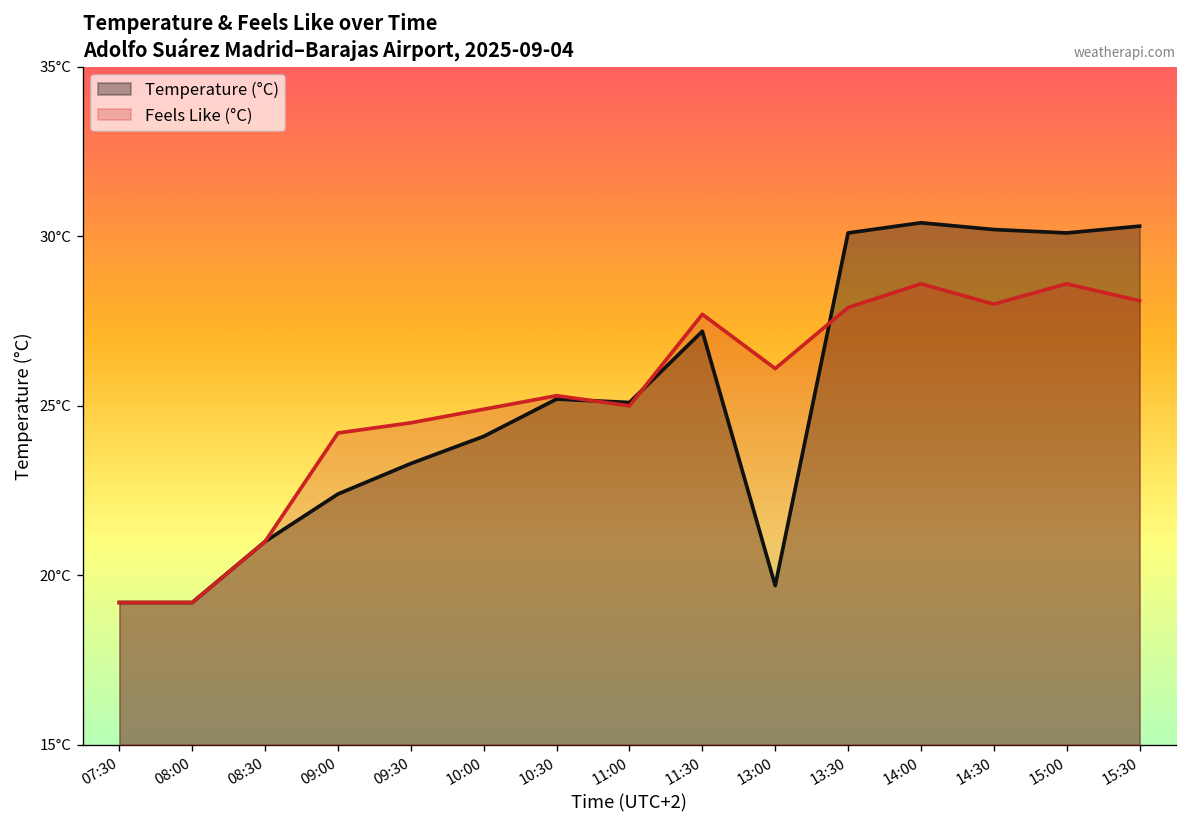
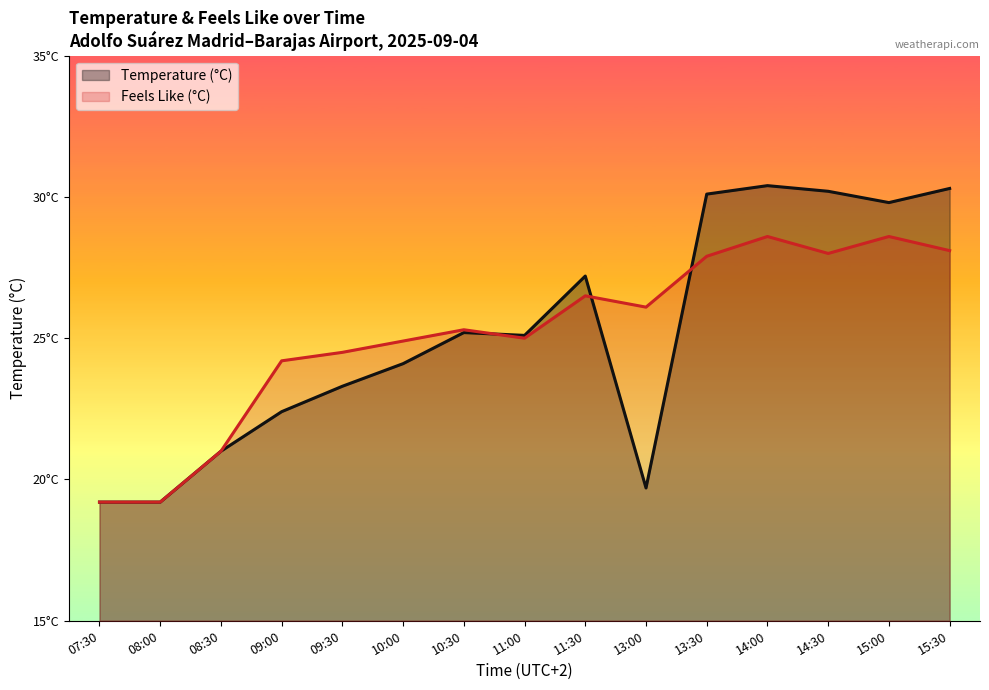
Feels Like (°C), 11:30: 27.7°C -> 26.5°C
Temperature (°C), 15:00: 30.1°C -> 29.8°C
